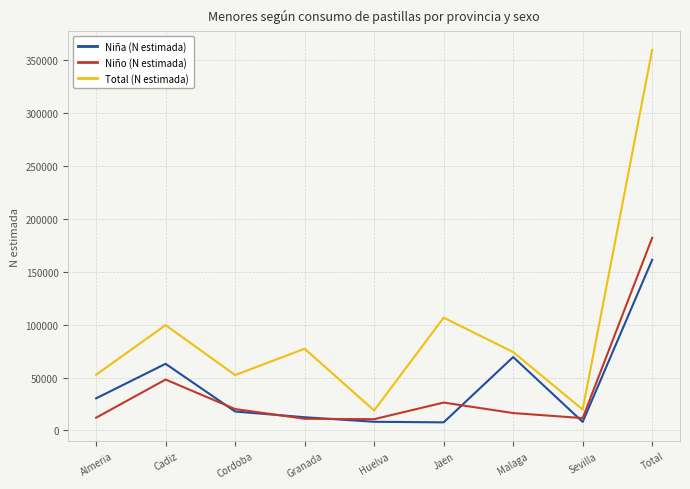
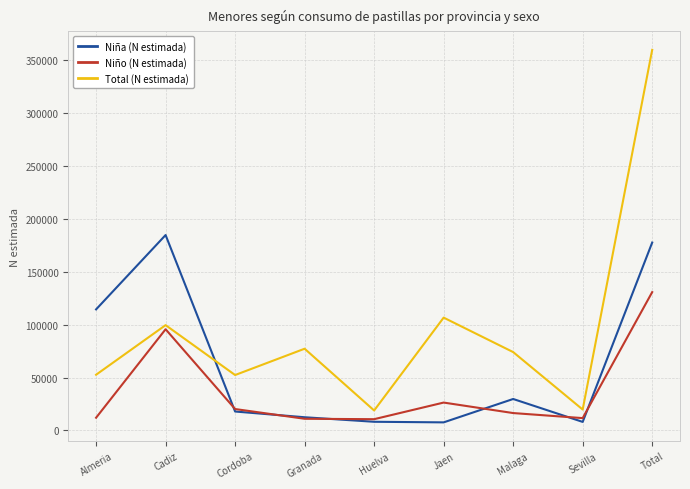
Niña (N estimada), Almeria: 30000 -> 115000
Niña (N estimada), Cadiz: 63000 -> 185000
Niño (N estimada), Cadiz: 48000 -> 96000
Niña (N estimada), Malaga: 69000 -> 30000
Niña (N estimada), Total: 161000 -> 178000
Niño (N estimada), Total: 182000 -> 131000
